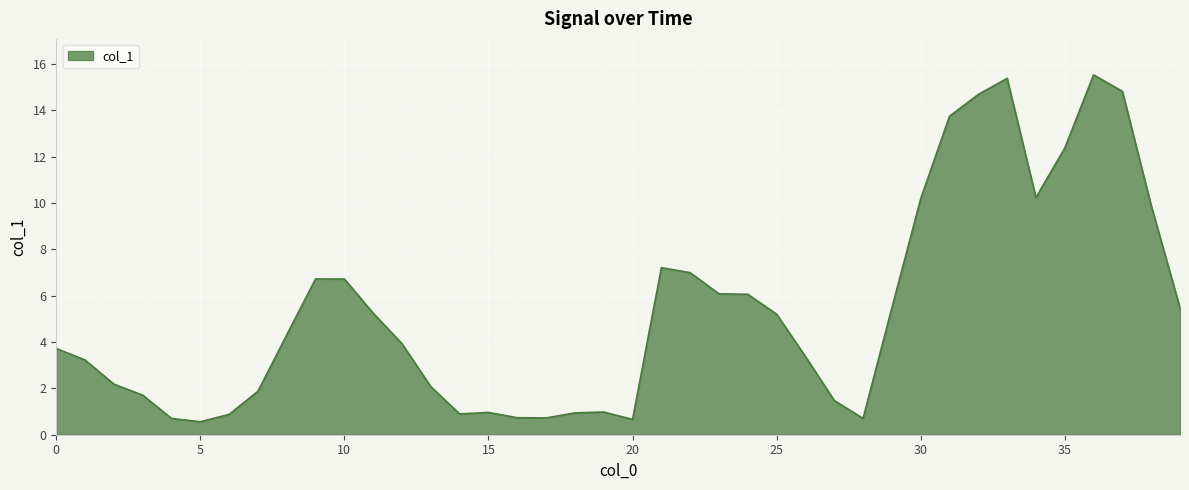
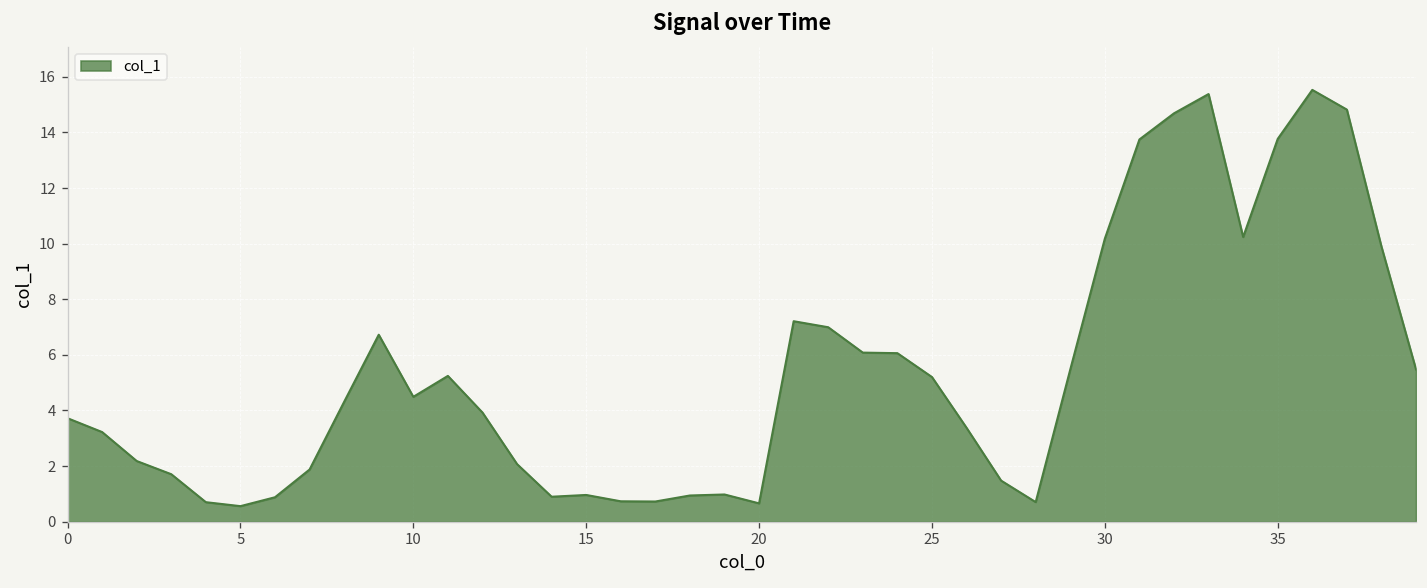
10: 6.7 -> 4.5
35: 12.4 -> 13.8
